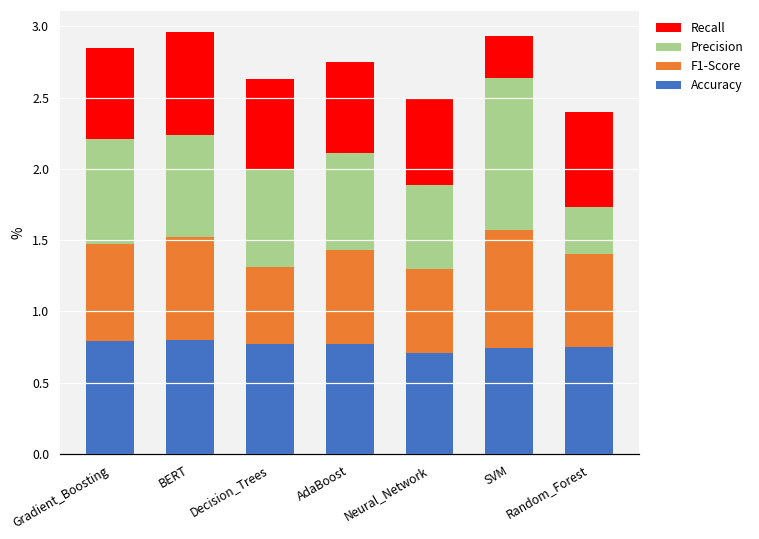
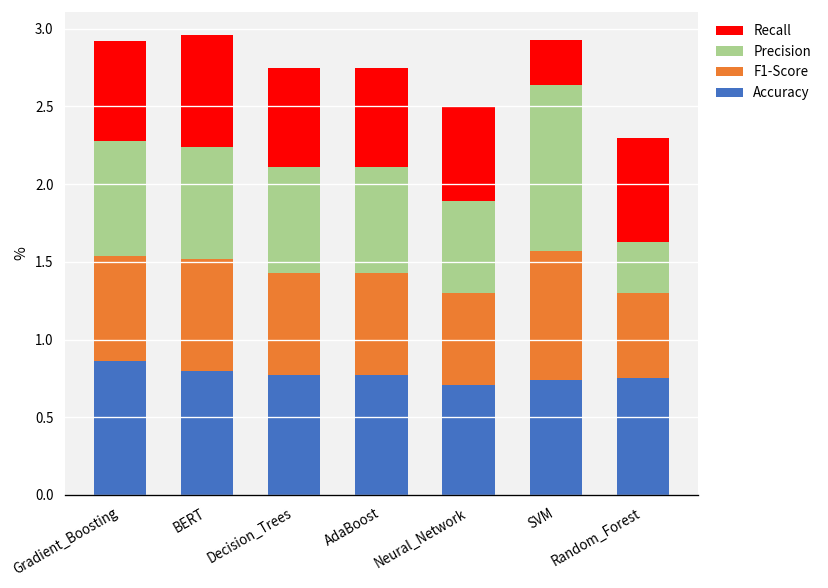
Accuracy, Gradient_Boosting: 0.79 -> 0.86
F1-Score, Decision_Trees: 0.54 -> 0.66
F1-Score, Random_Forest: 0.65 -> 0.55
